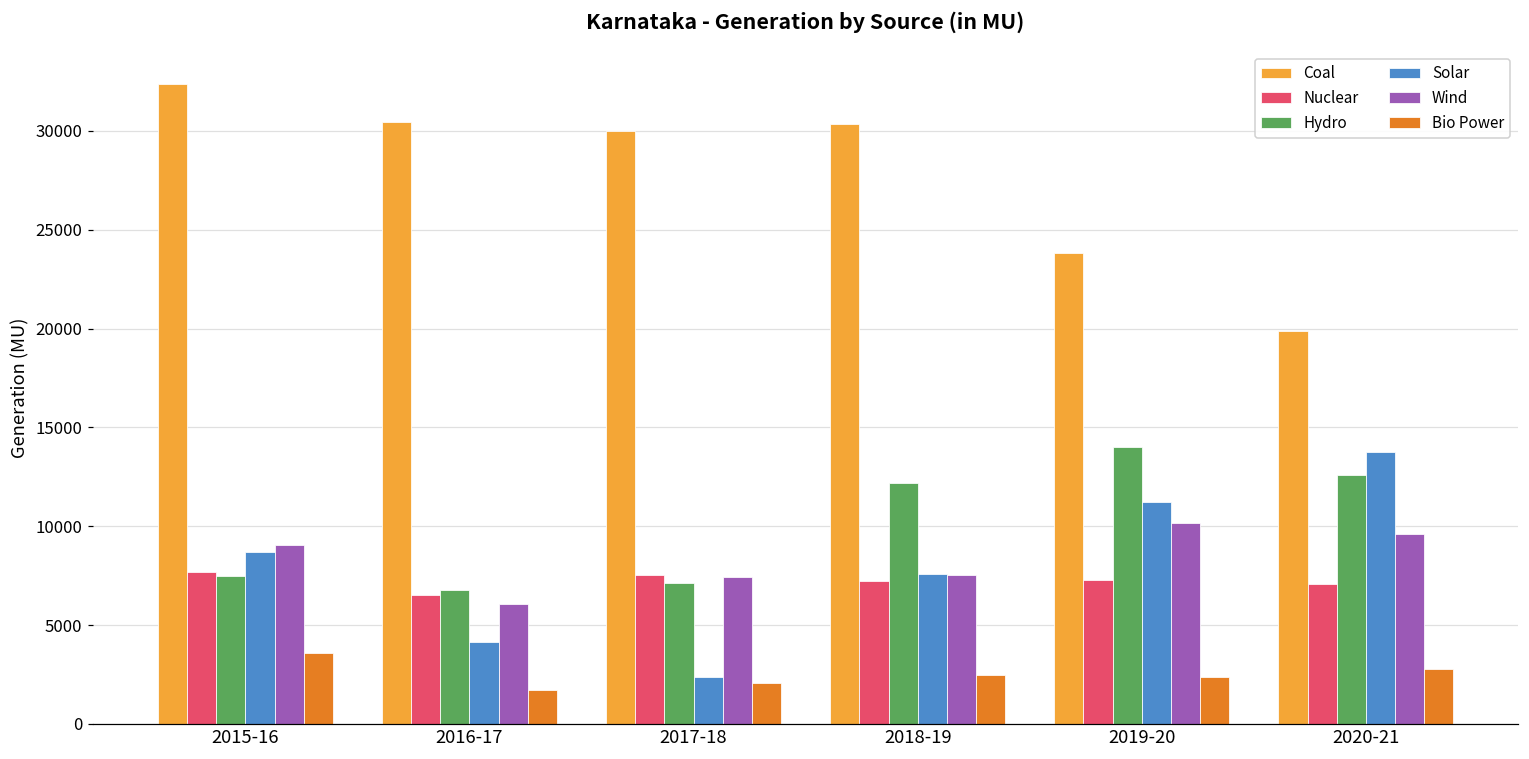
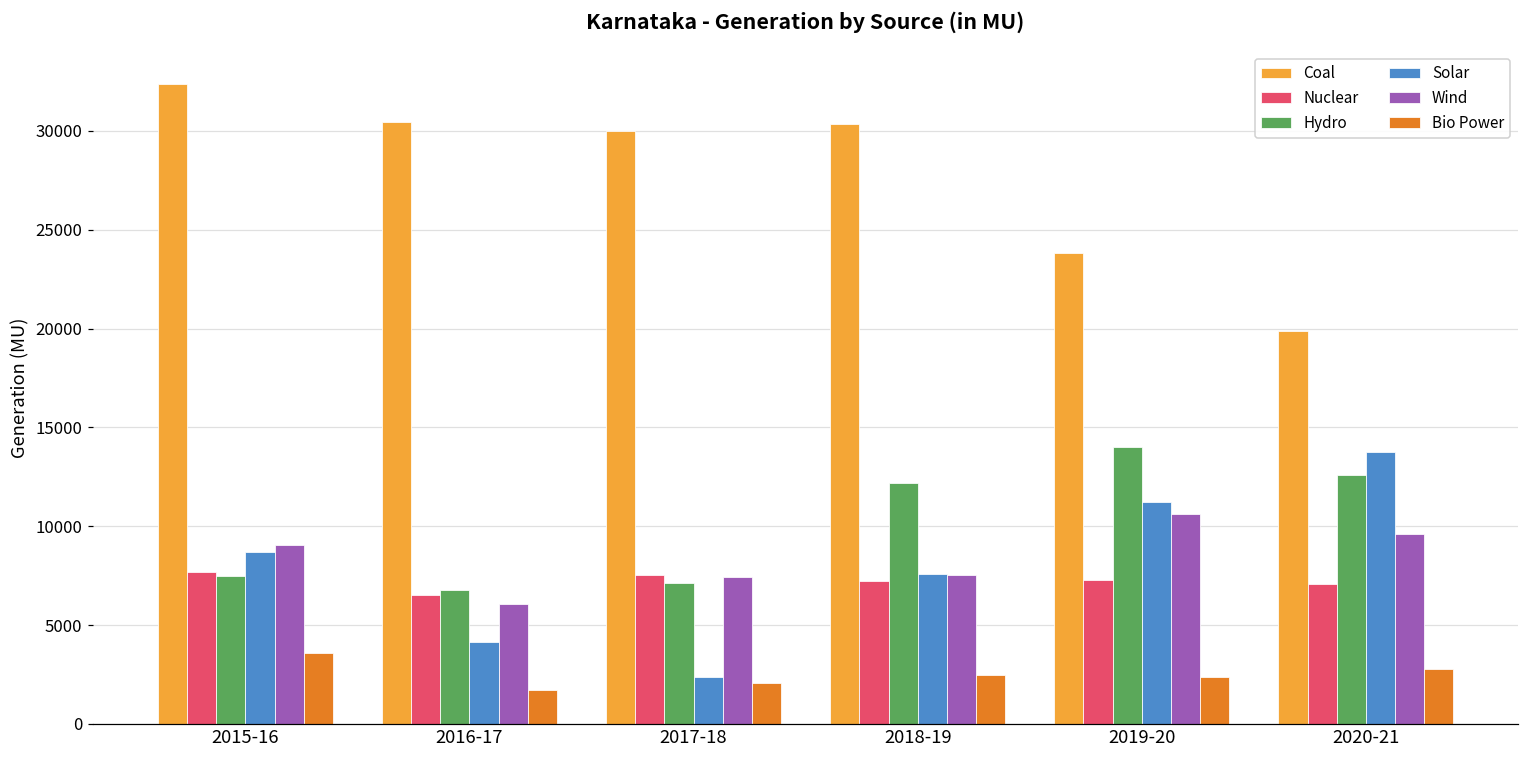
Wind, 2019-20: 10100 -> 10600
